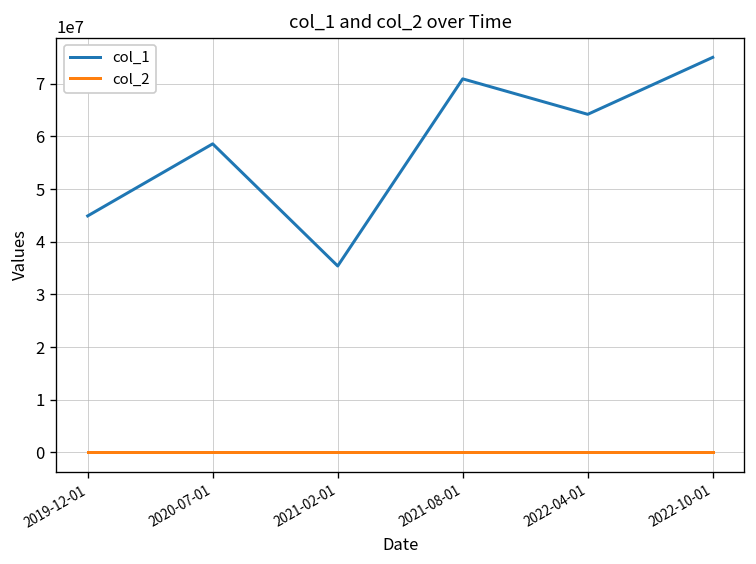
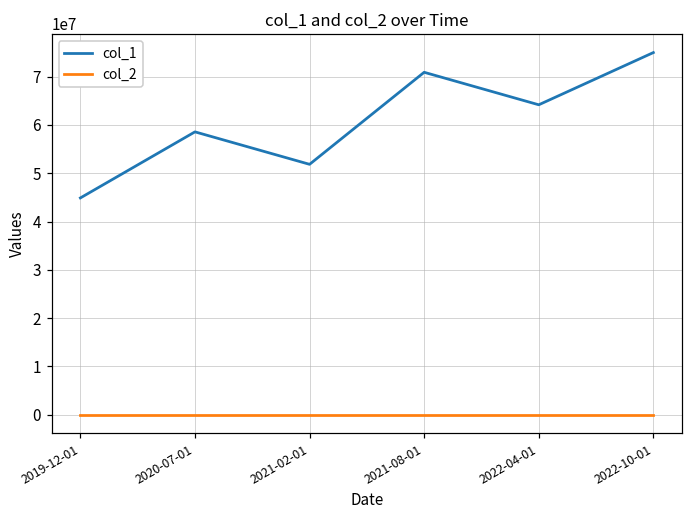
col_1, 2021-02-01: 35000000 -> 52000000
